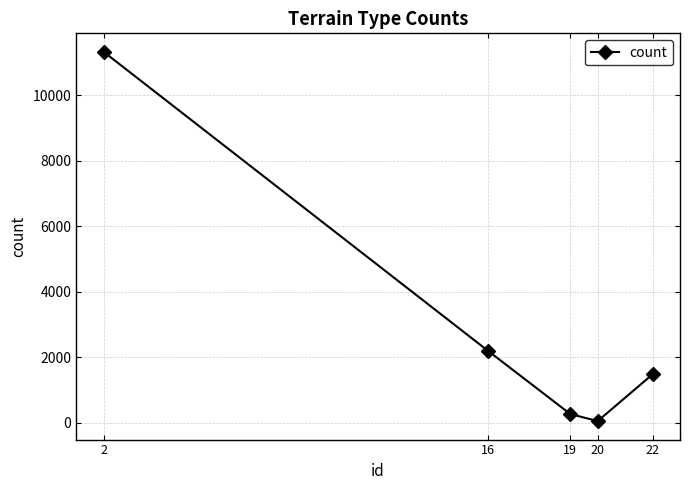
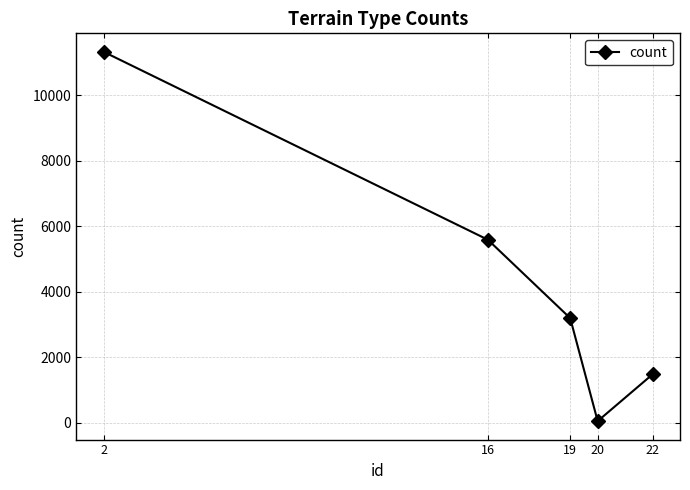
16: 2200 -> 5600
19: 300 -> 3200
